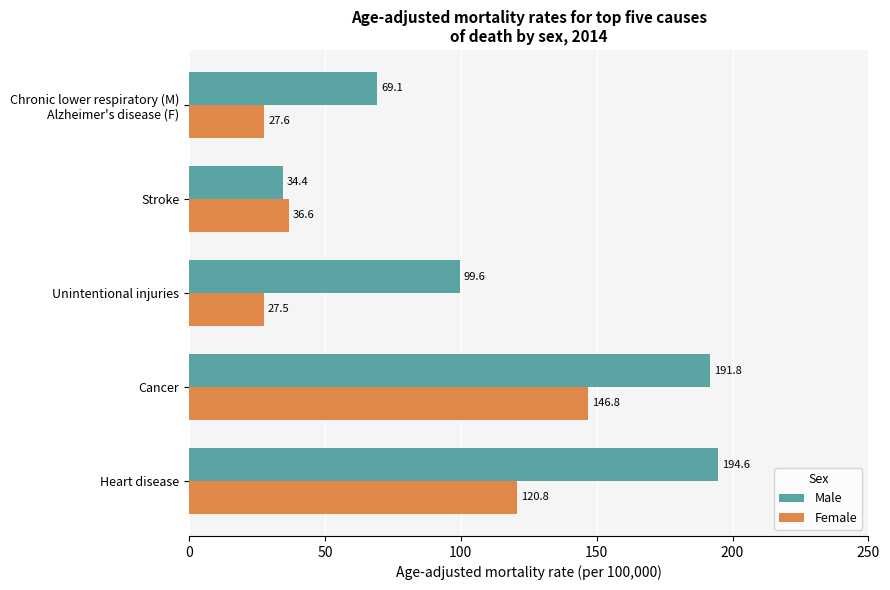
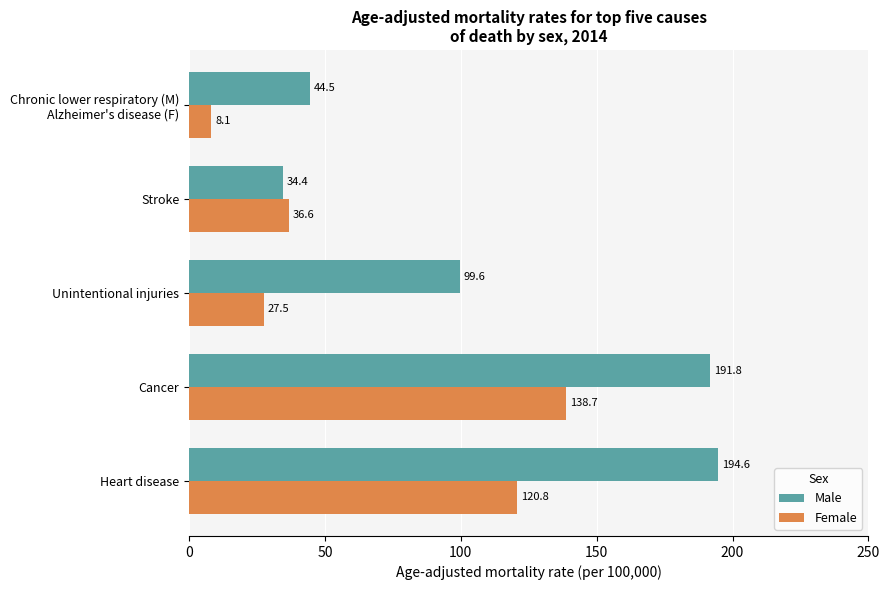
Male, Chronic lower respiratory (M) Alzheimer's disease (F): 69.1 -> 44.5
Female, Chronic lower respiratory (M) Alzheimer's disease (F): 27.6 -> 8.1
Female, Cancer: 146.8 -> 138.7
